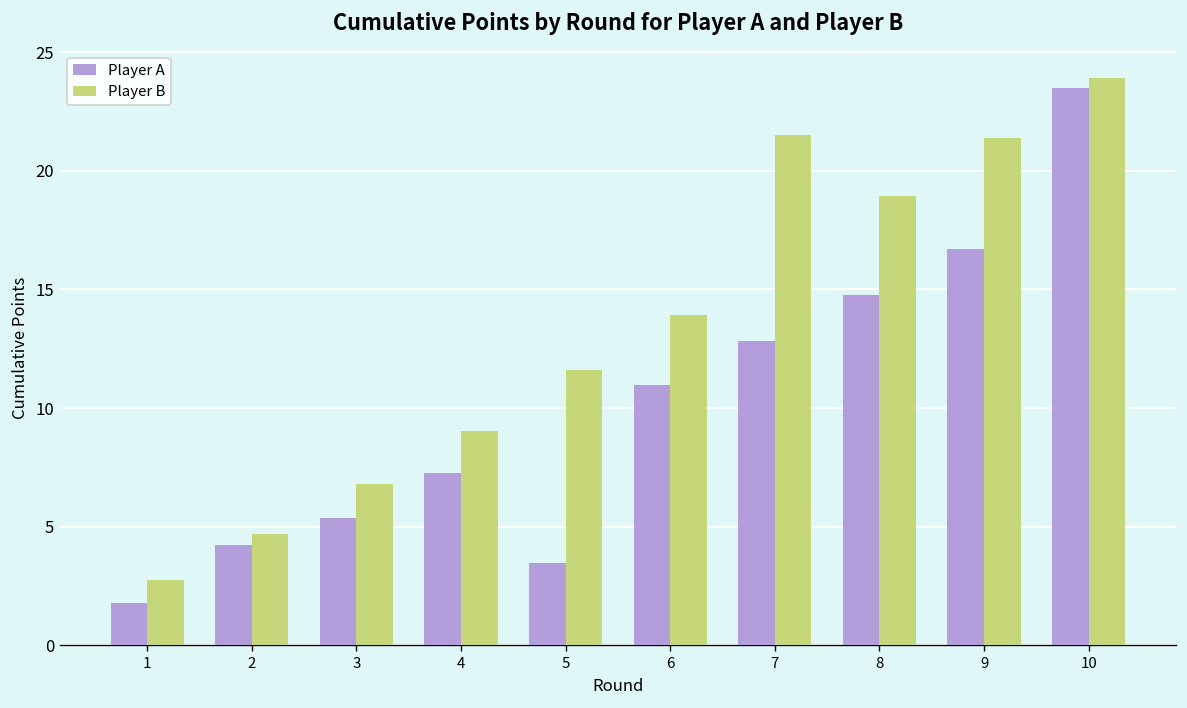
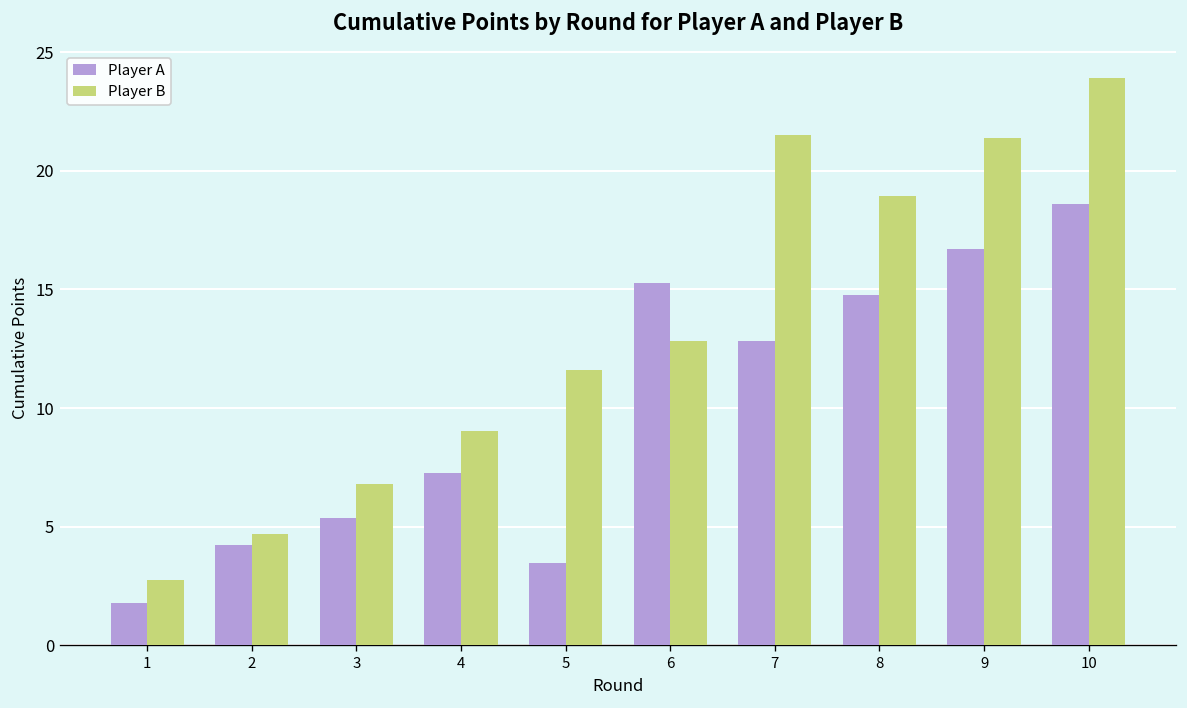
Player A, 6: 11.0 -> 15.3
Player B, 6: 13.9 -> 12.8
Player A, 10: 23.5 -> 18.6
